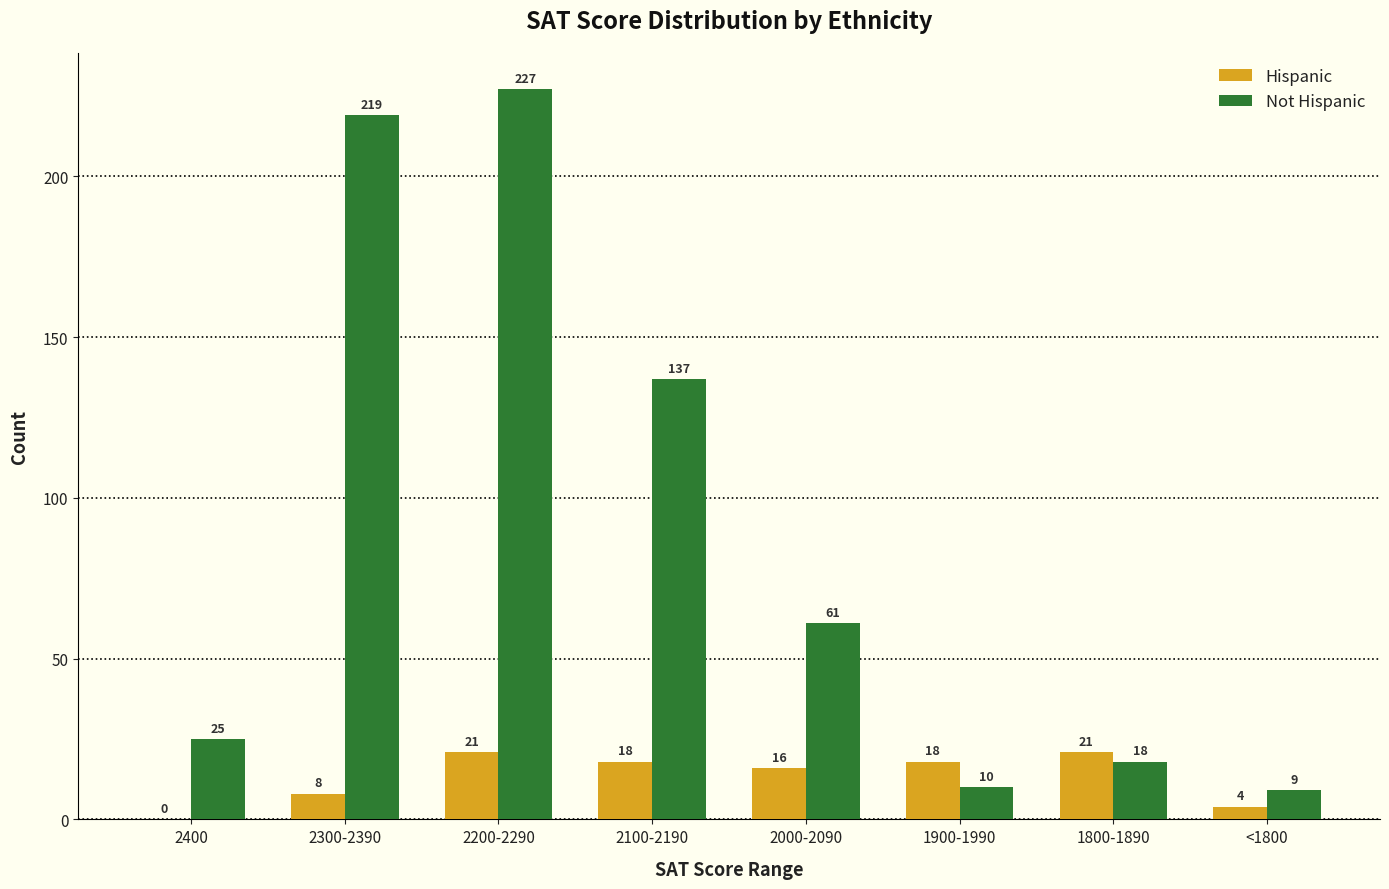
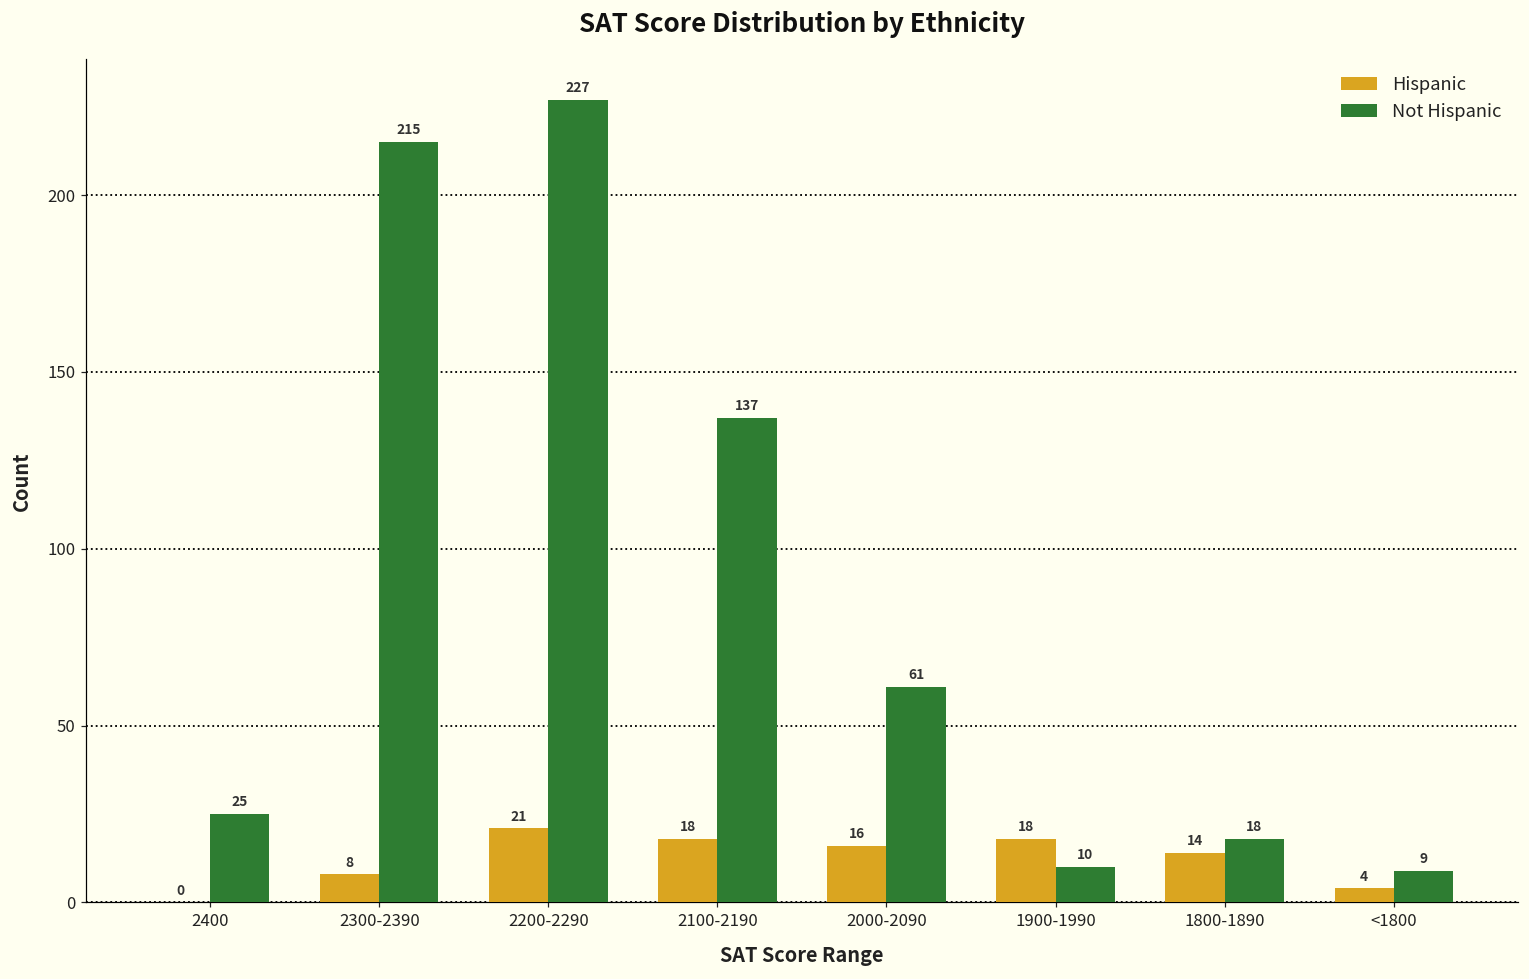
Not Hispanic, 2300-2390: 219 -> 215
Hispanic, 1800-1890: 21 -> 14
